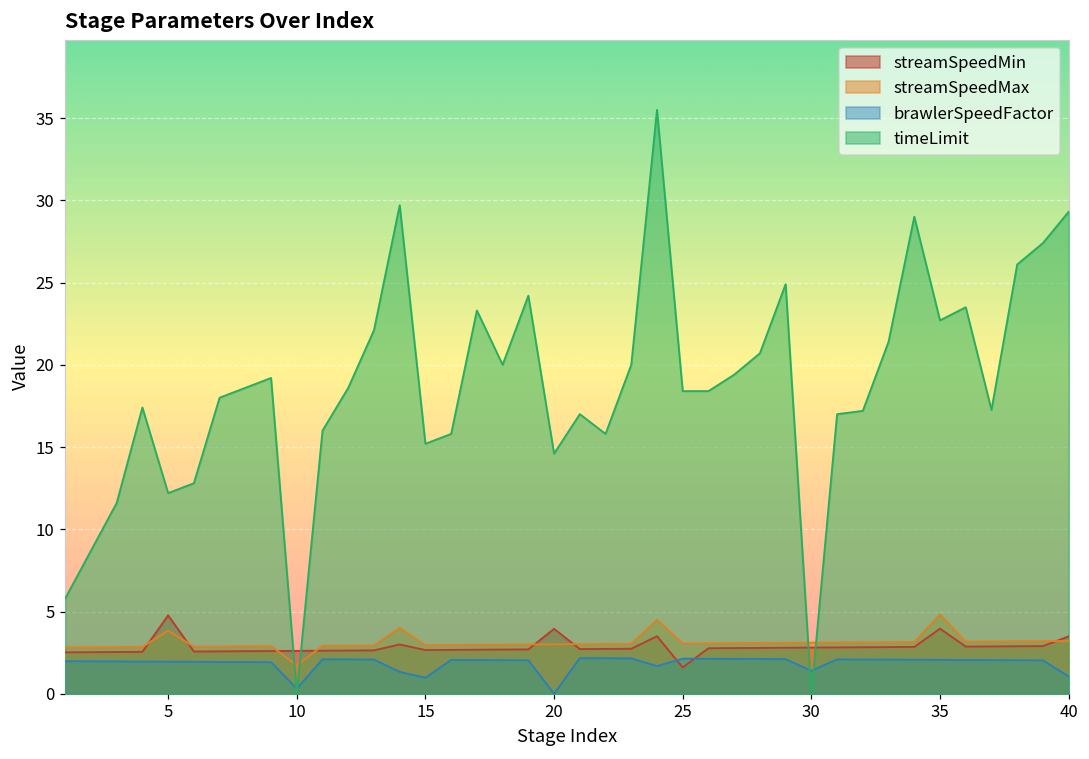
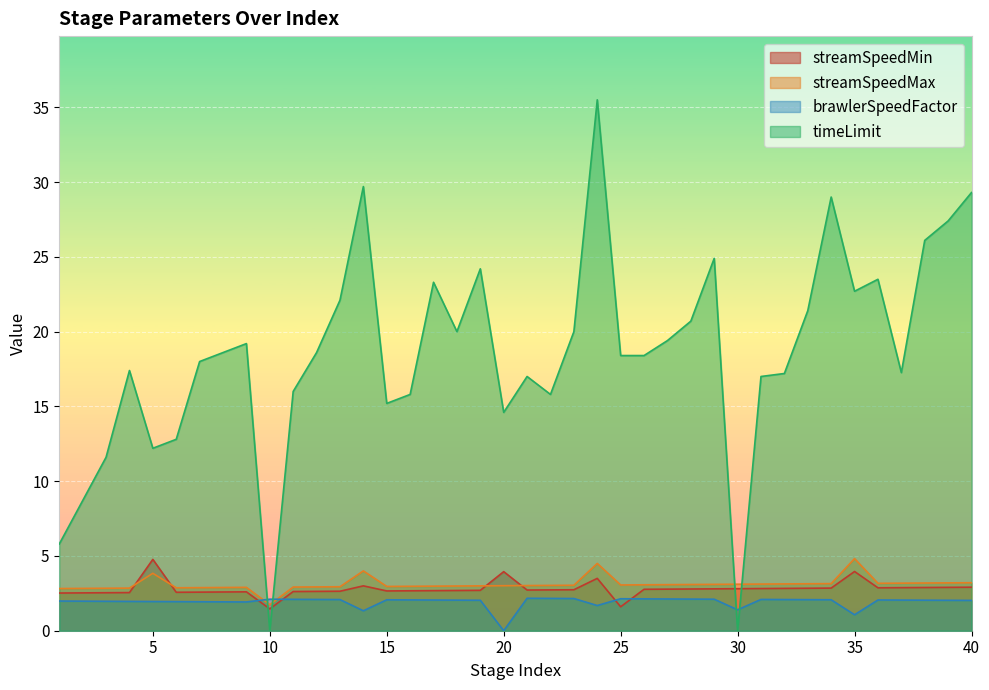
streamSpeedMin, 10: 2.6 -> 1.5
brawlerSpeedFactor, 10: 0.3 -> 2.1
brawlerSpeedFactor, 15: 1.0 -> 2.1
brawlerSpeedFactor, 35: 2.1 -> 1.1
streamSpeedMin, 40: 3.5 -> 2.9
brawlerSpeedFactor, 40: 1.1 -> 2.0
